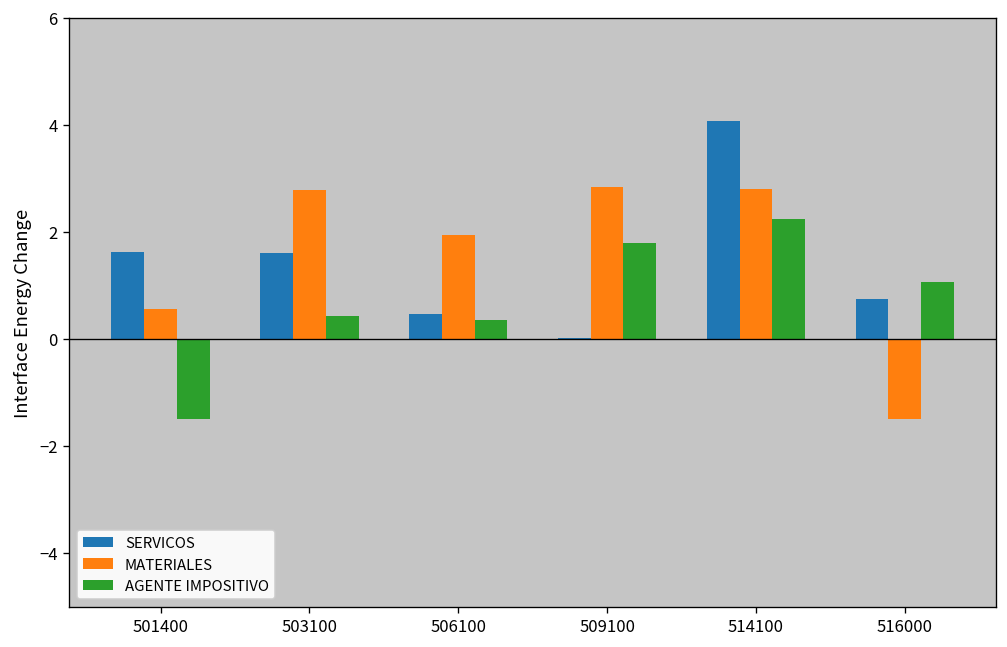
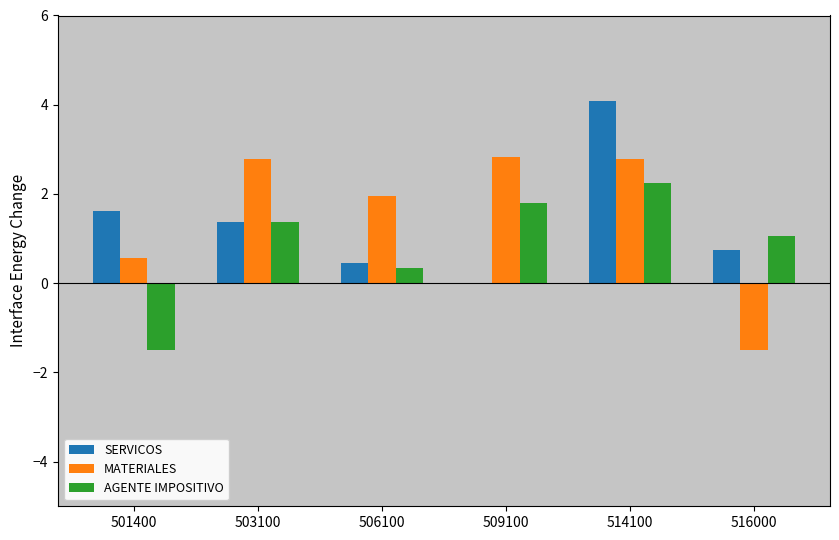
SERVICOS, 503100: 1.6 -> 1.4
AGENTE IMPOSITIVO, 503100: 0.4 -> 1.4
